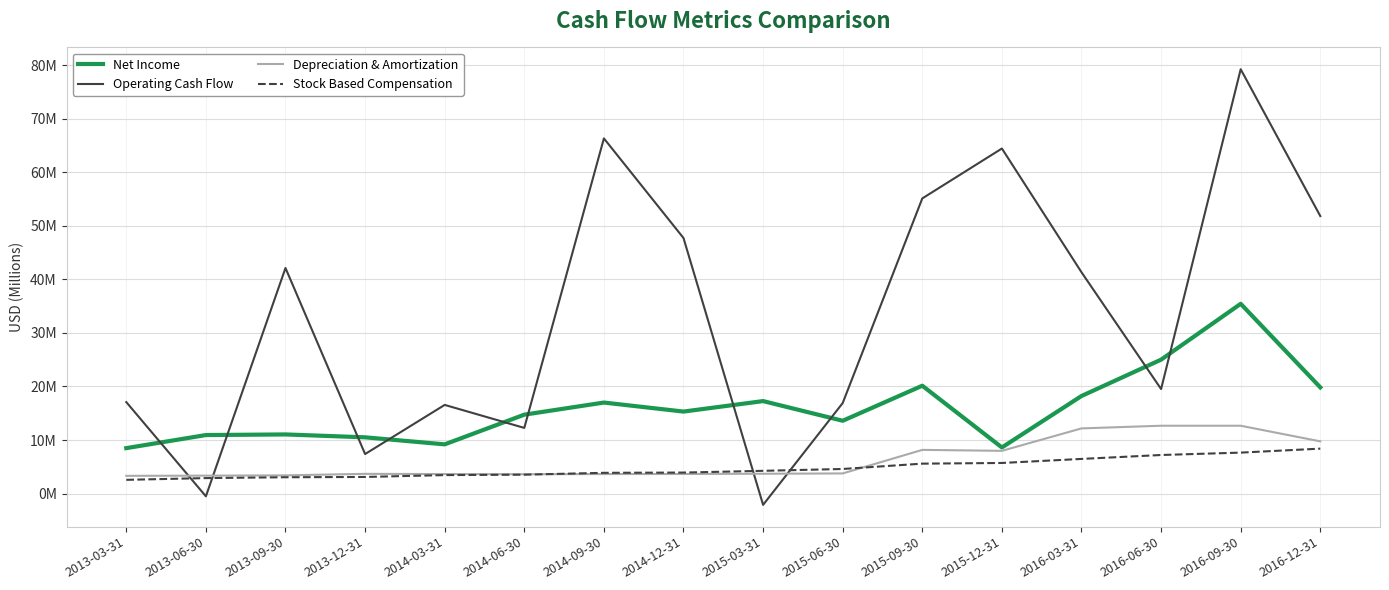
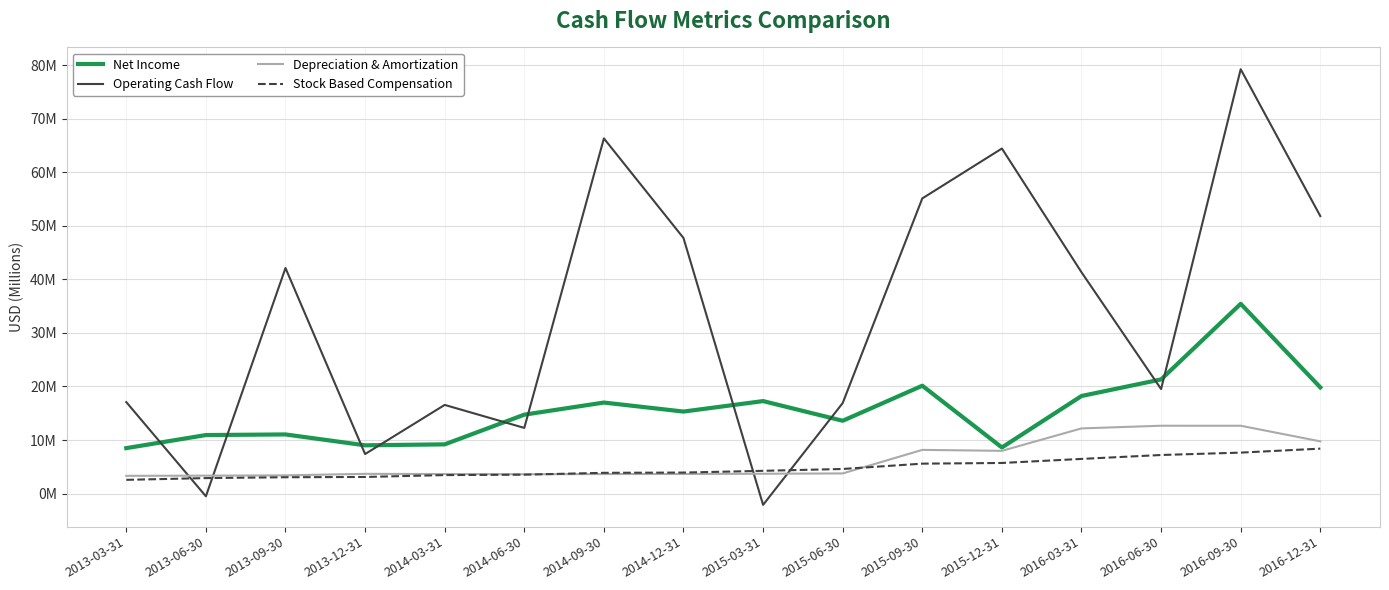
Net Income, 2013-12-31: 11000000 -> 9000000
Net Income, 2016-06-30: 25000000 -> 21000000
